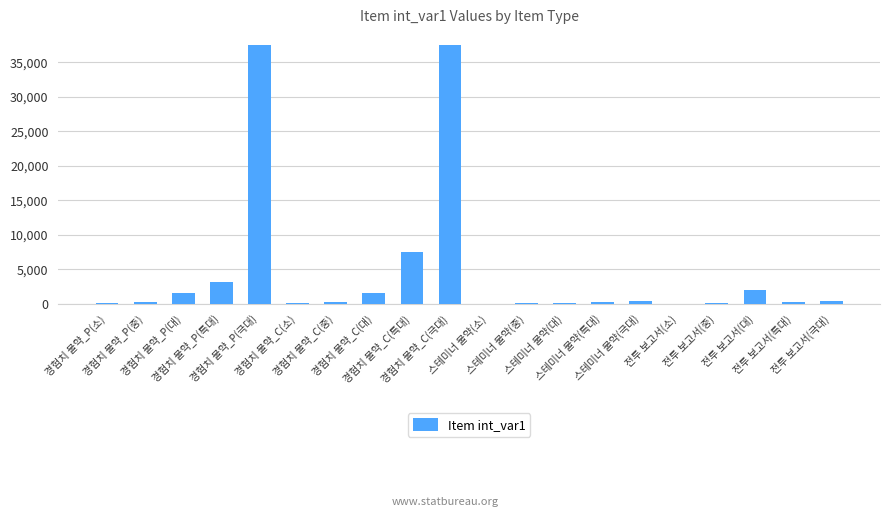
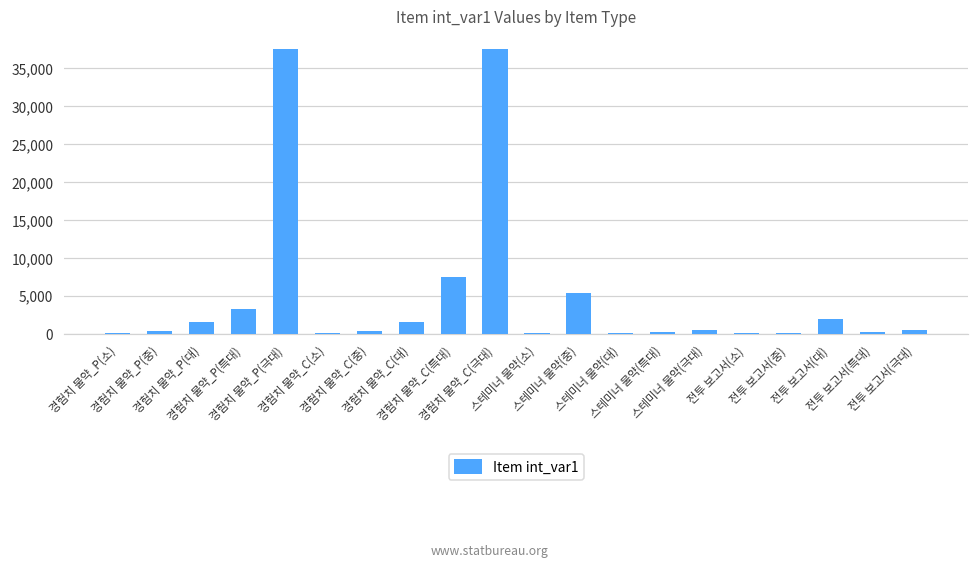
스테미너 물약(중): 0 -> 5,000
